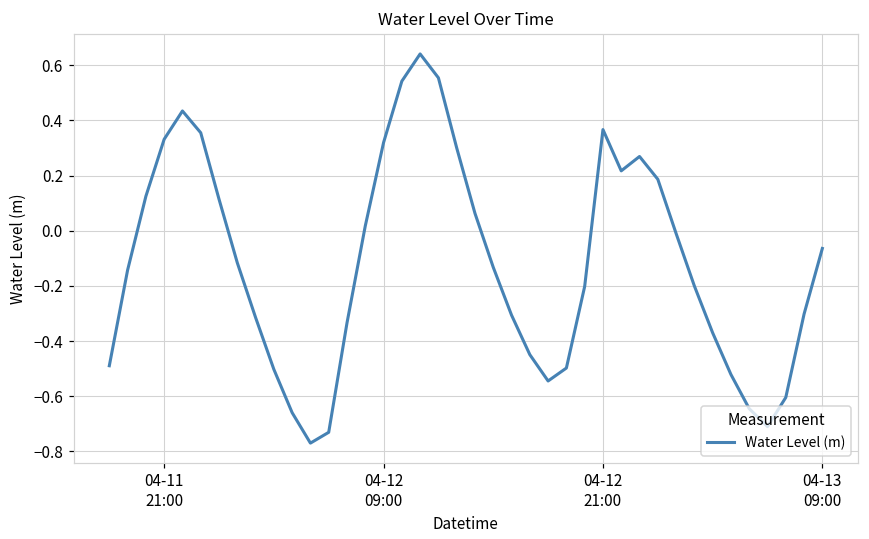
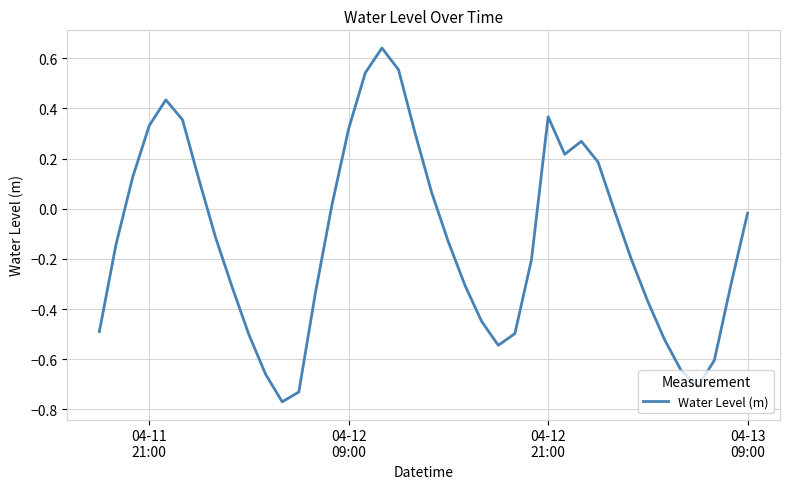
04-13 09:00: -0.06 -> -0.02
